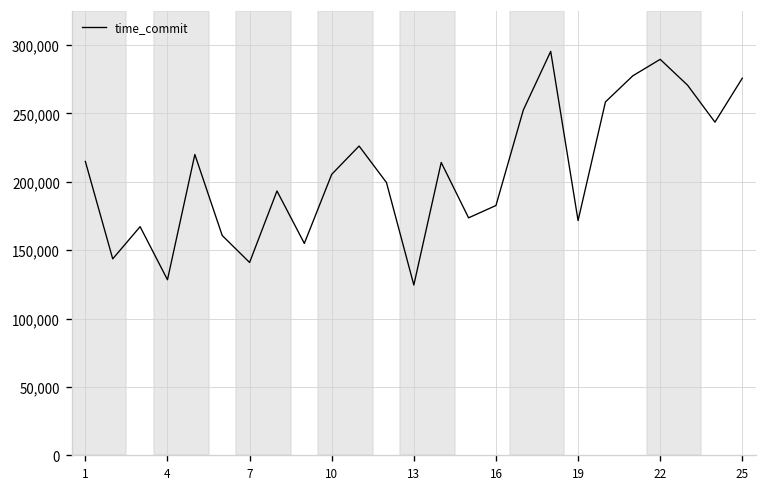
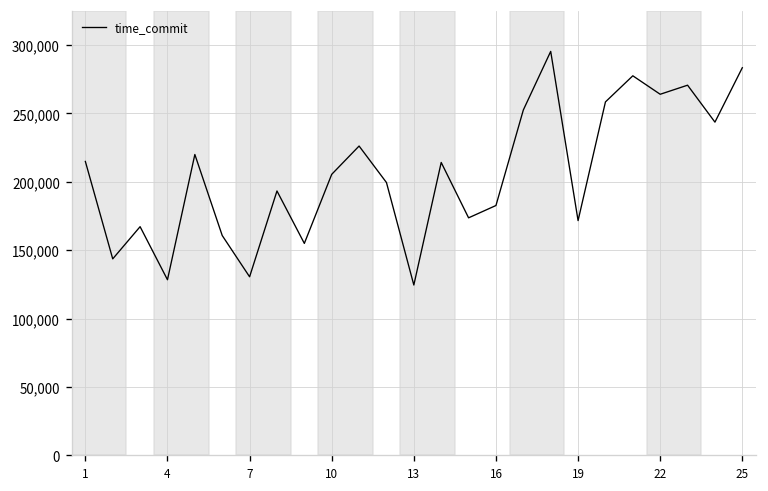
7: 141,000 -> 131,000
22: 290,000 -> 264,000
25: 276,000 -> 283,000
